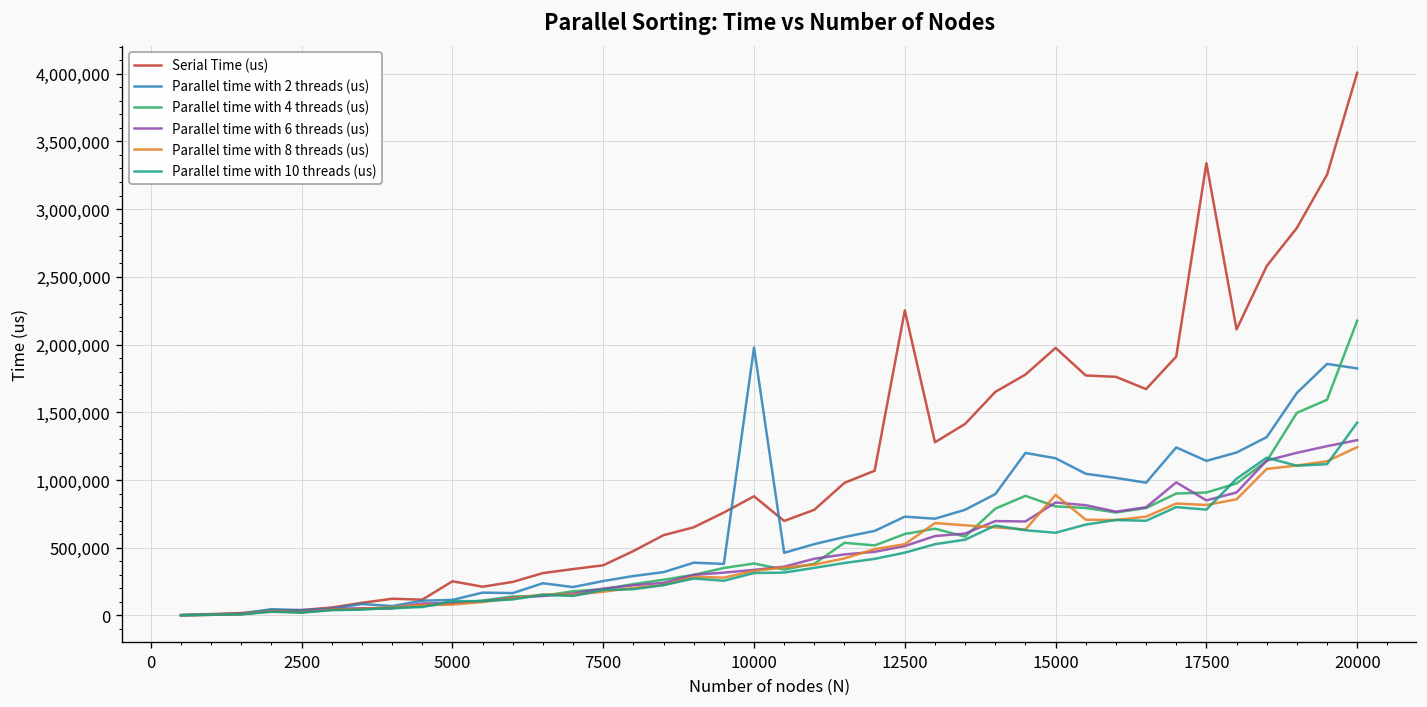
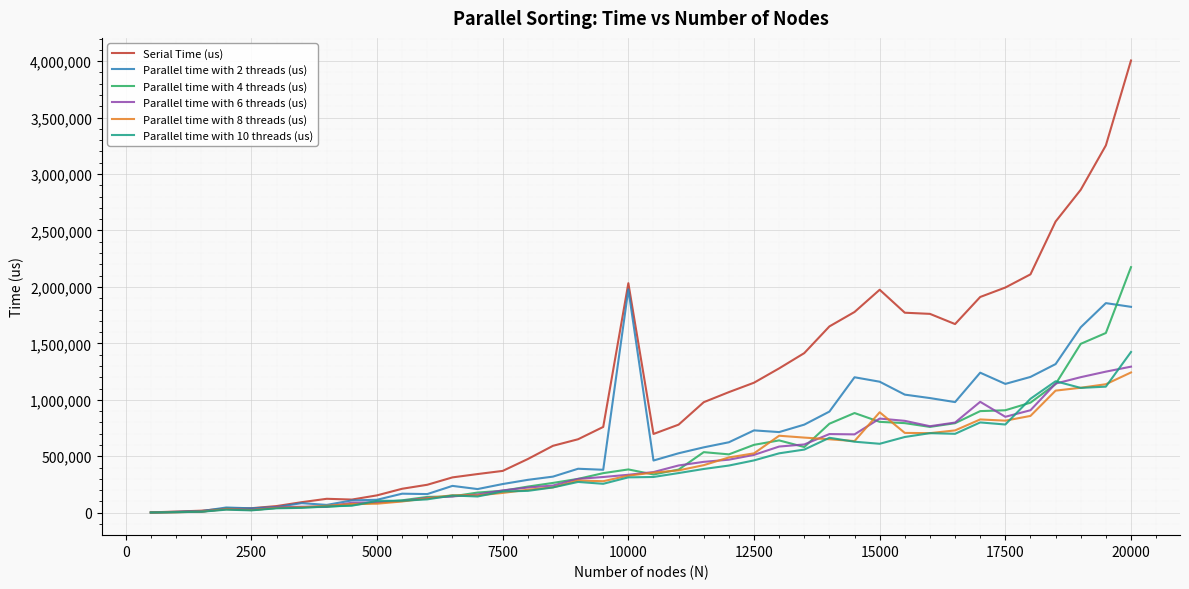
Serial Time (us), 5000: 250,000 -> 150,000
Serial Time (us), 10000: 880,000 -> 2,030,000
Serial Time (us), 12500: 2,250,000 -> 1,150,000
Serial Time (us), 17500: 3,340,000 -> 1,990,000
